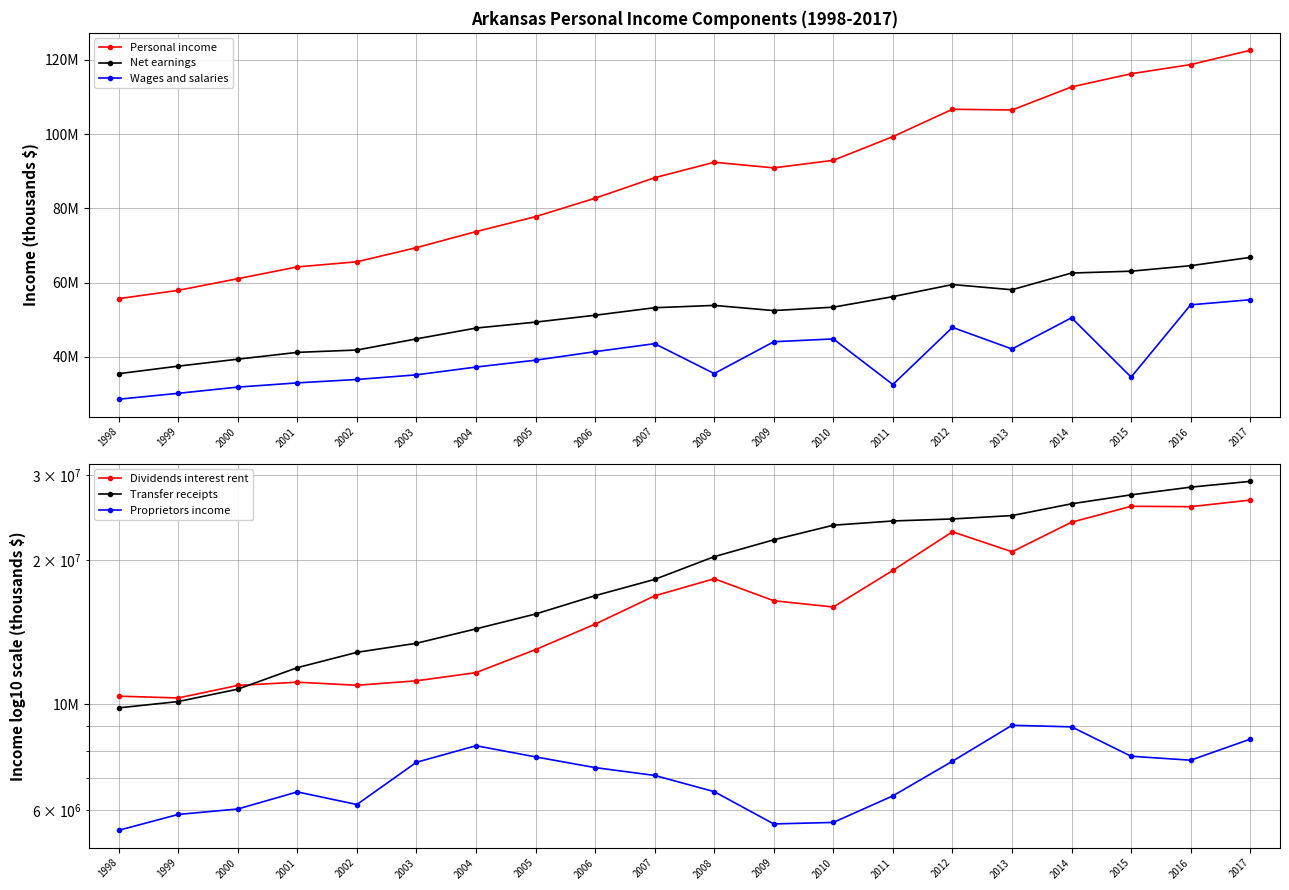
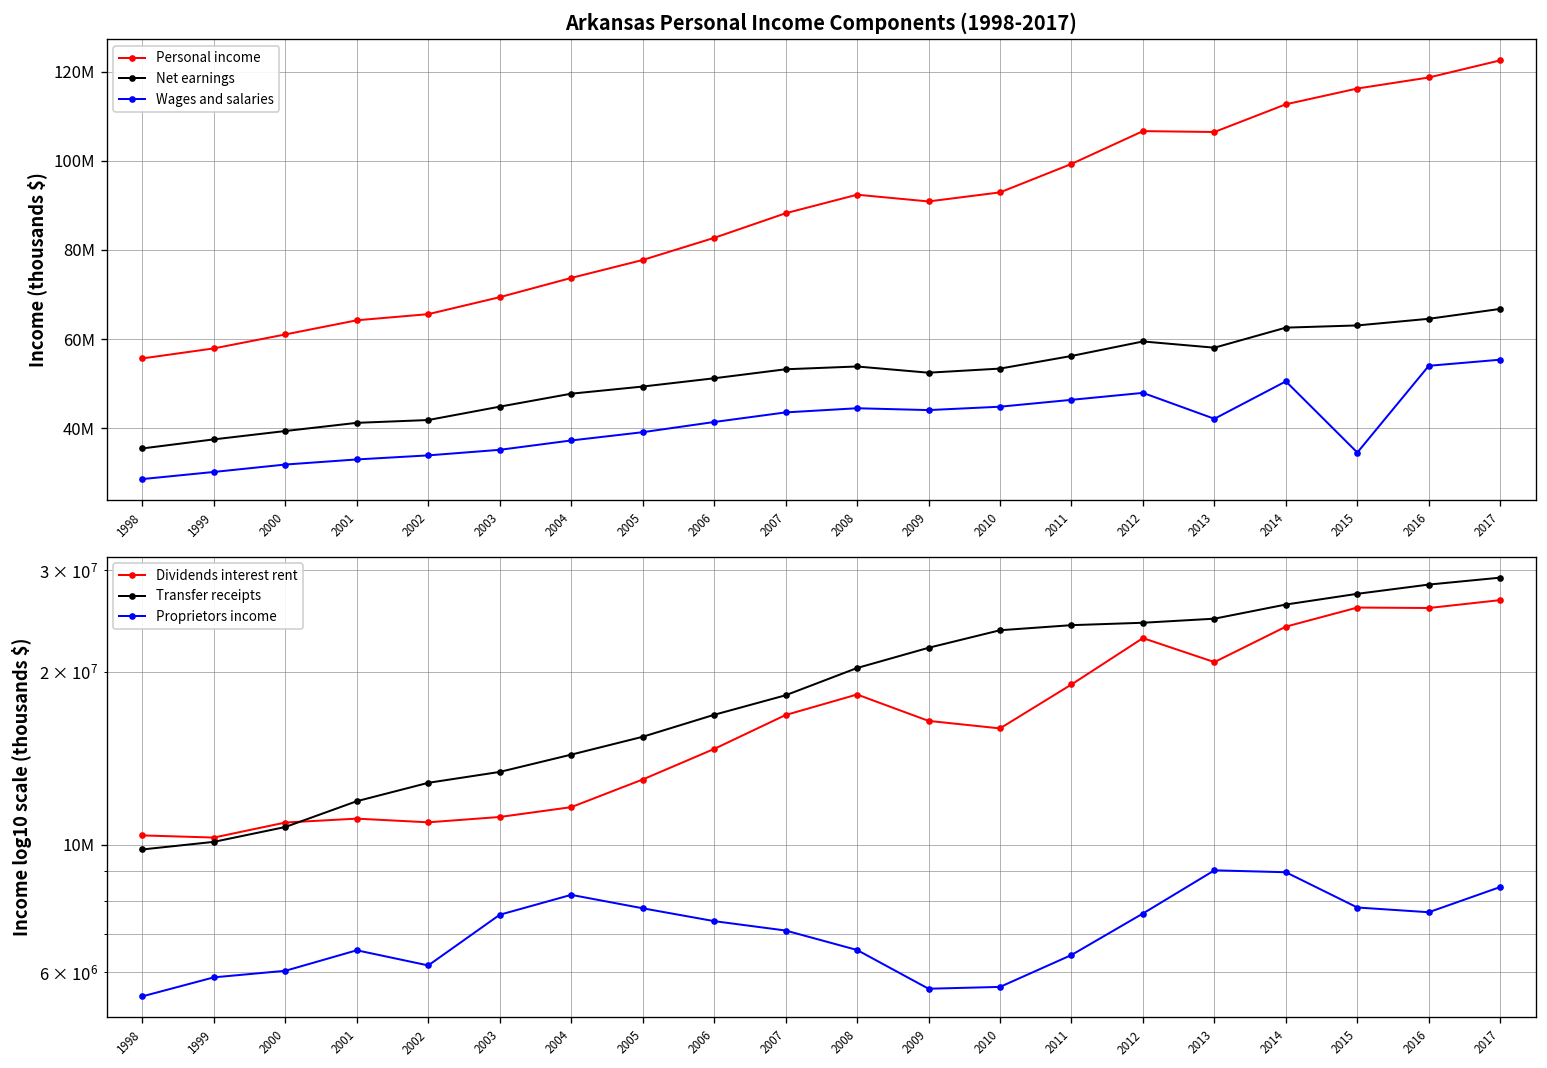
Arkansas Personal Income Components (1998-2017), Wages and salaries, 2008: 35000000 -> 44000000
Arkansas Personal Income Components (1998-2017), Wages and salaries, 2011: 33000000 -> 46000000
